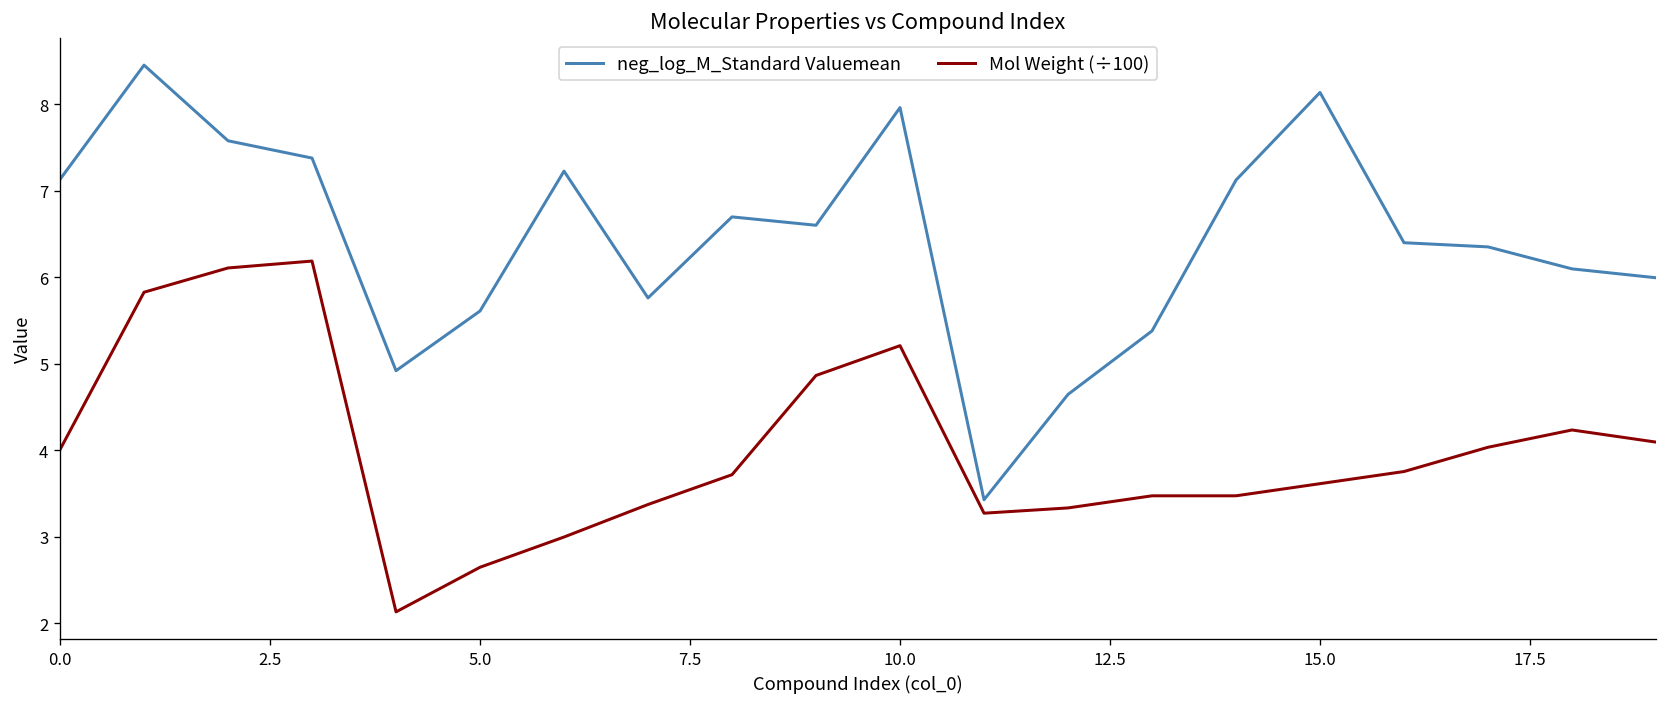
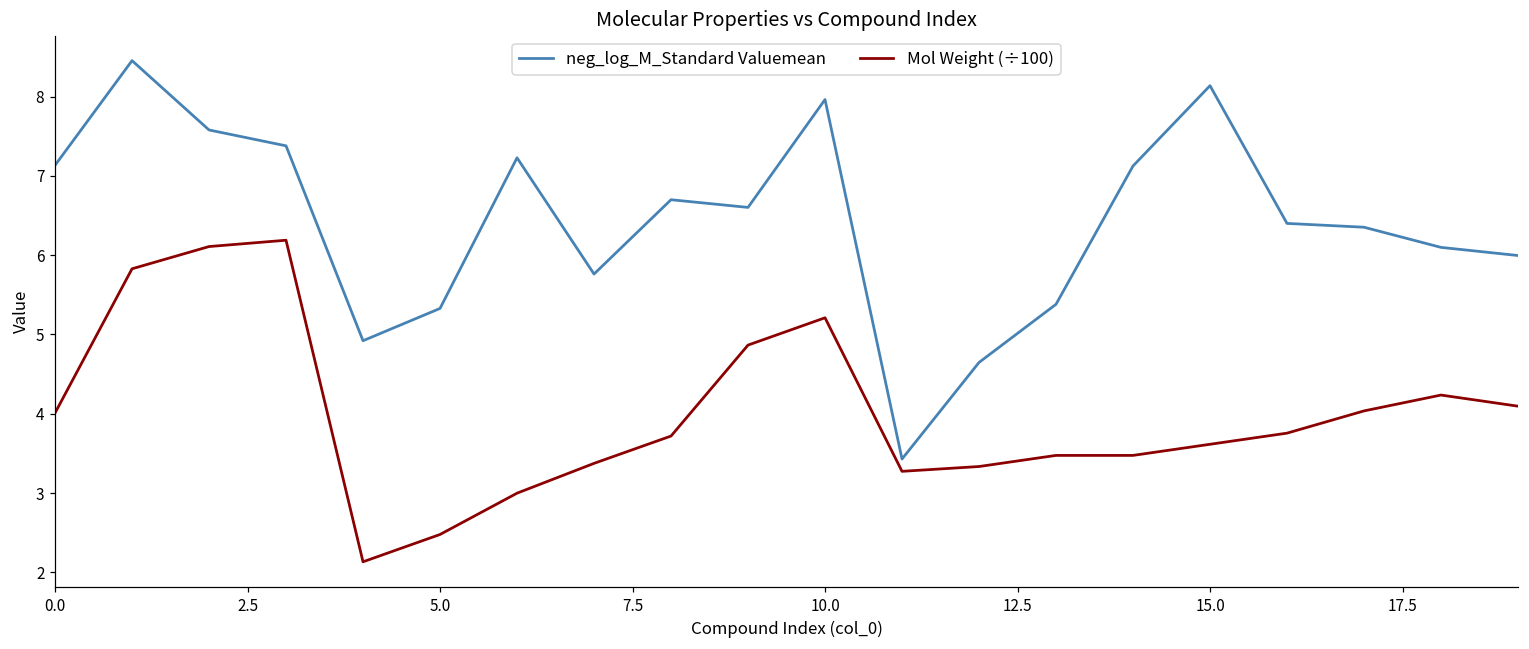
neg_log_M_Standard Valuemean, 5.0: 5.6 -> 5.3
Mol Weight (÷100), 5.0: 2.6 -> 2.5
